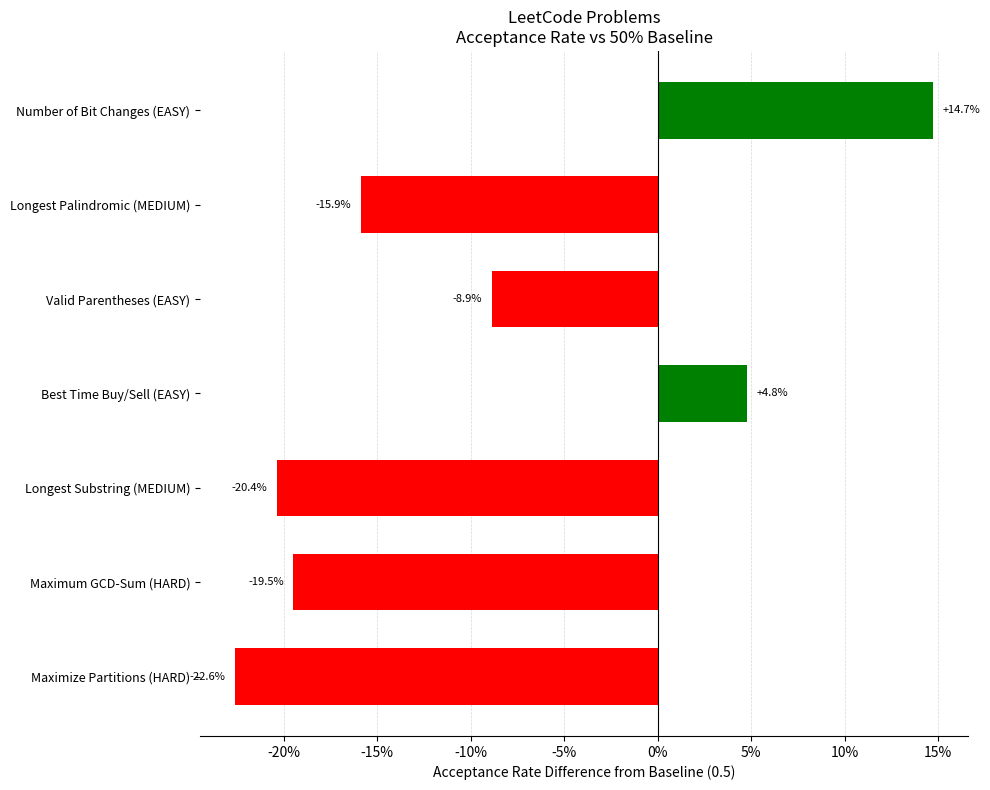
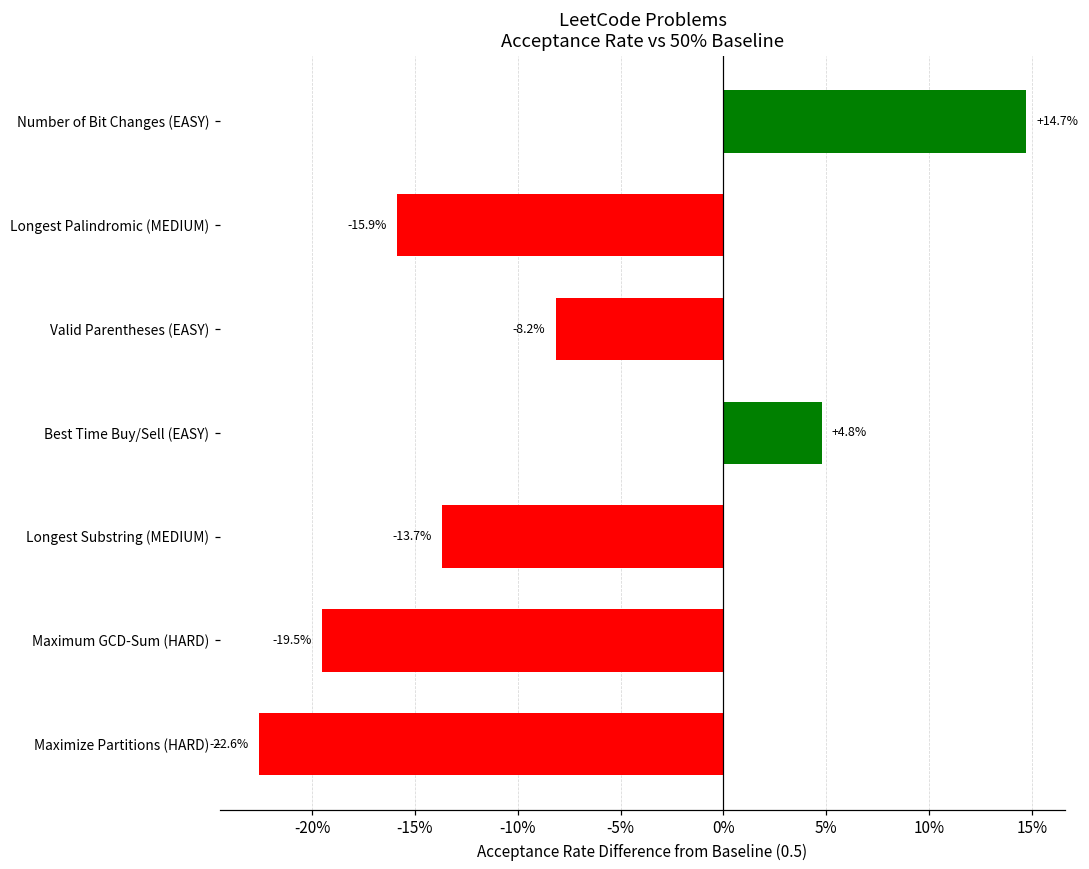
Valid Parentheses (EASY): -8.9% -> -8.2%
Longest Substring (MEDIUM): -20.4% -> -13.7%
